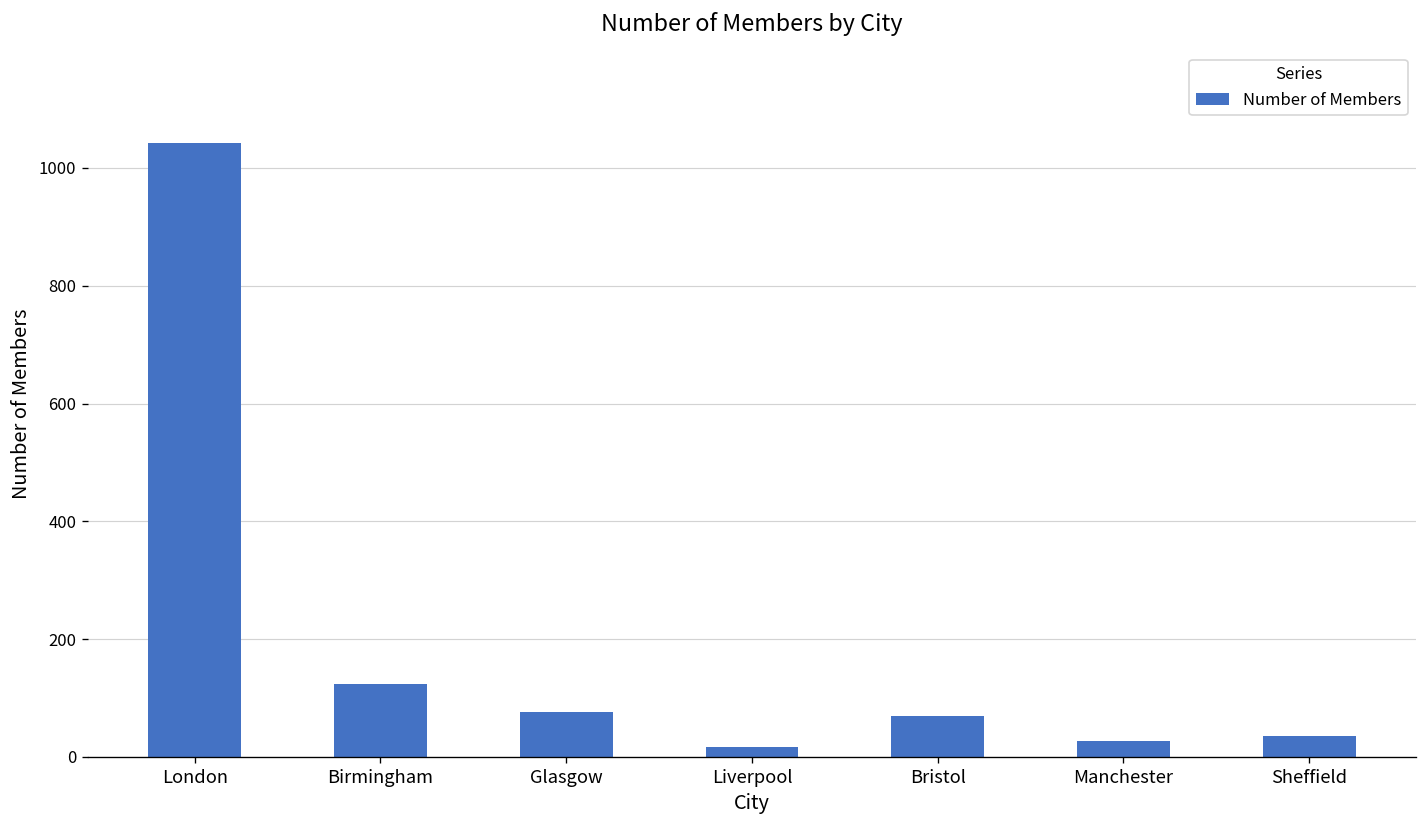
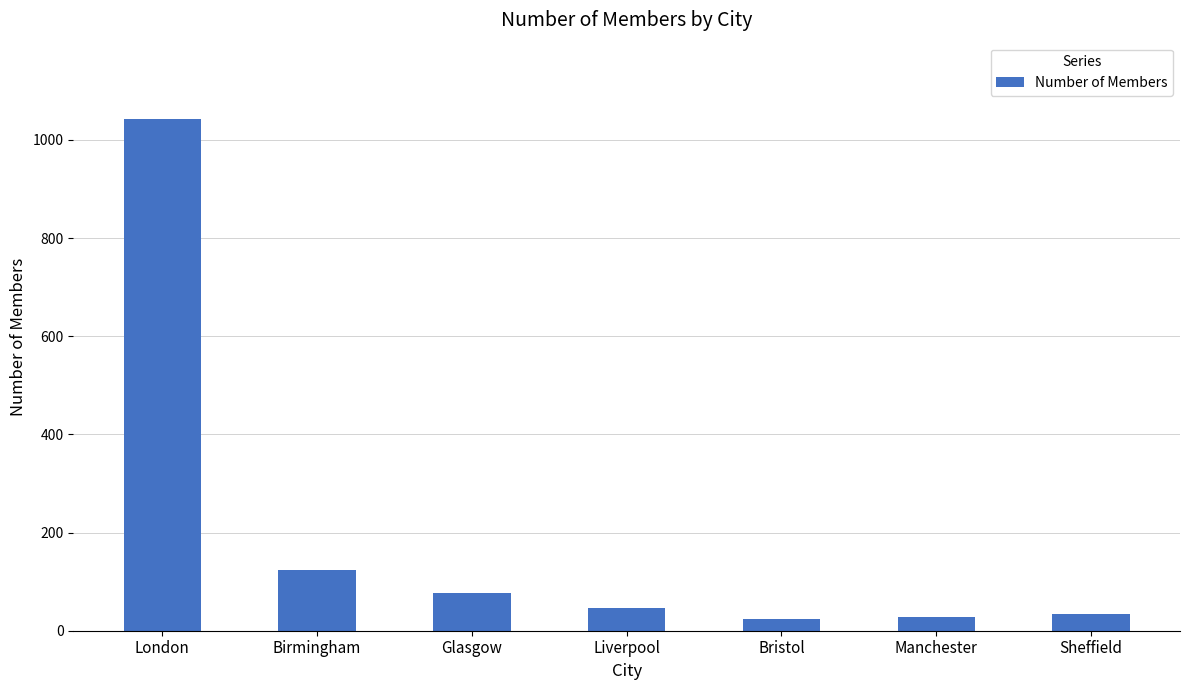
Liverpool: 20 -> 50
Bristol: 70 -> 20
